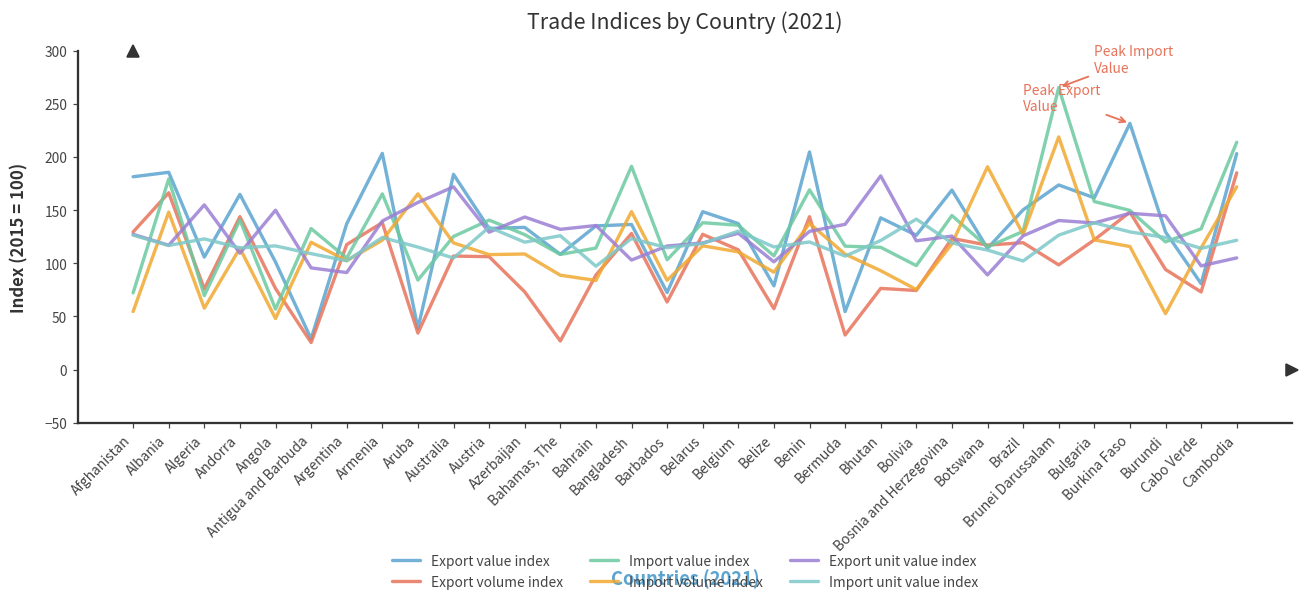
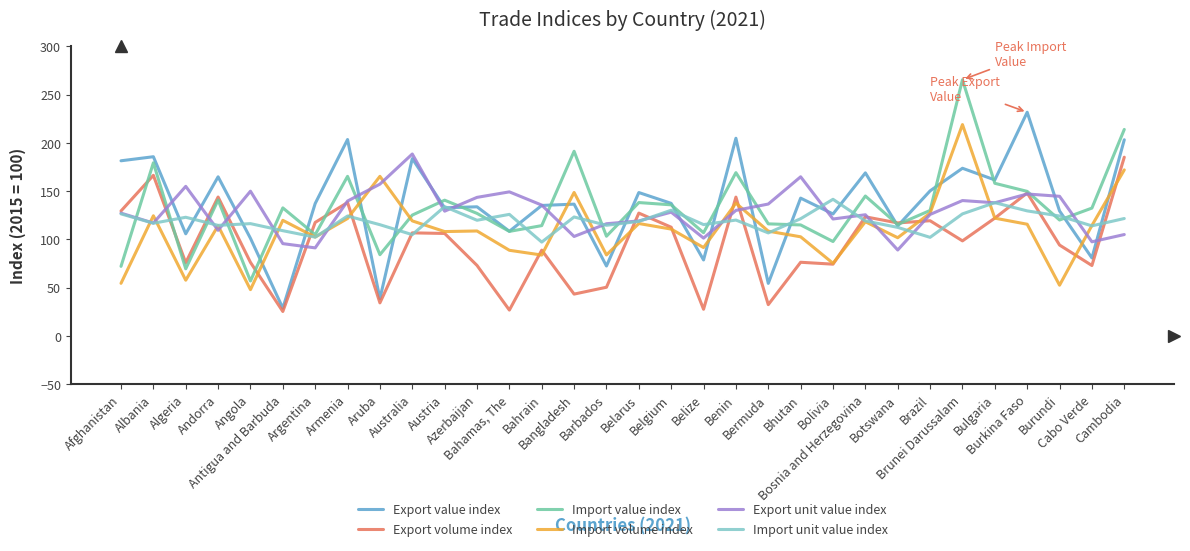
Import volume index, Albania: 150 -> 120
Export unit value index, Australia: 170 -> 190
Export unit value index, Bahamas, The: 130 -> 150
Export volume index, Bangladesh: 130 -> 40
Export volume index, Barbados: 60 -> 50
Export volume index, Belize: 60 -> 30
Import volume index, Bhutan: 90 -> 100
Export unit value index, Bhutan: 180 -> 160
Import volume index, Botswana: 190 -> 100
